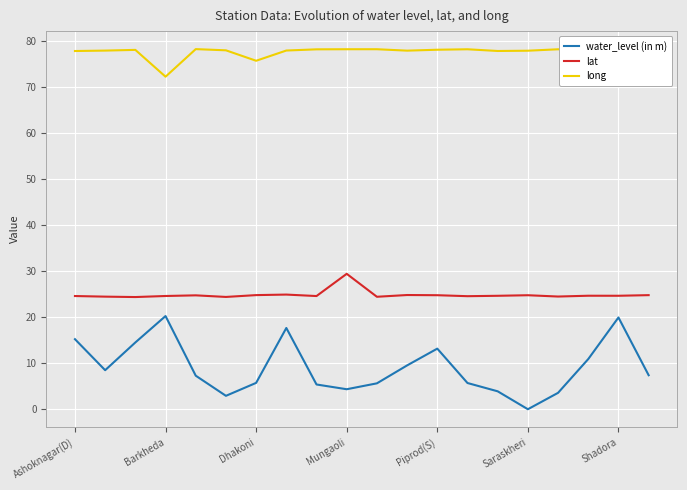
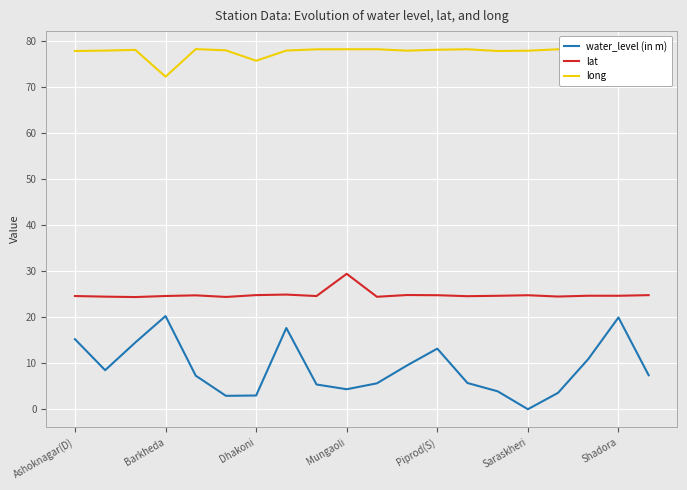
water_level (in m), Dhakoni: 6 -> 3
